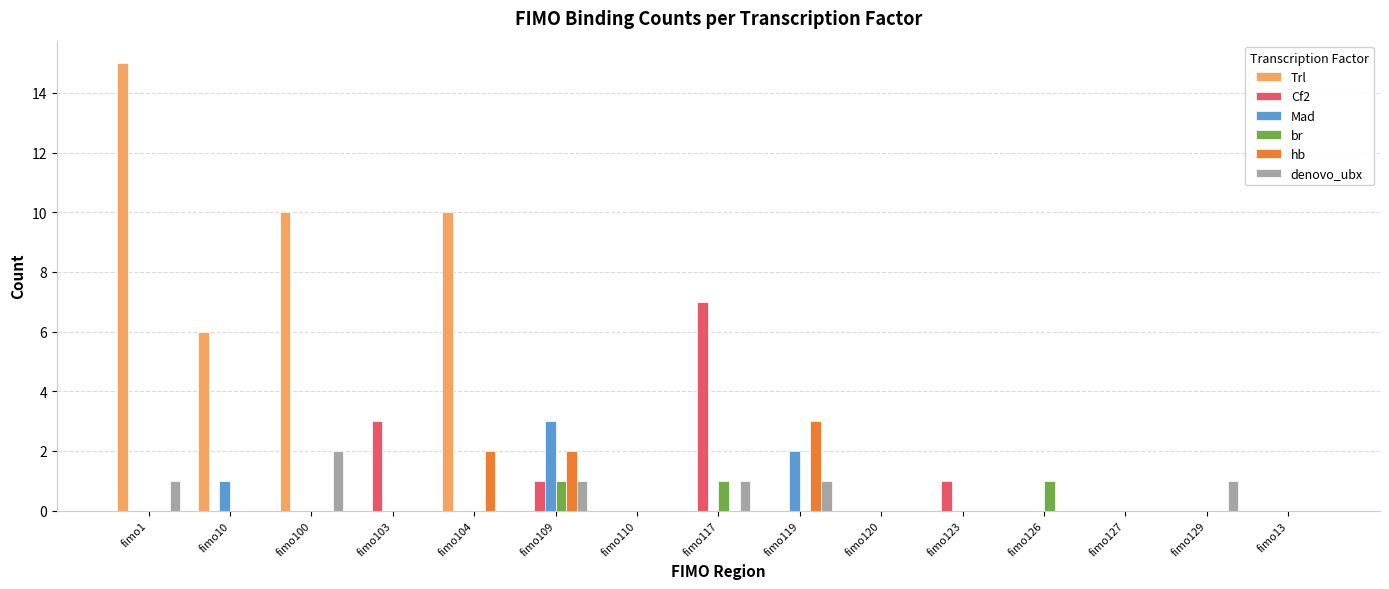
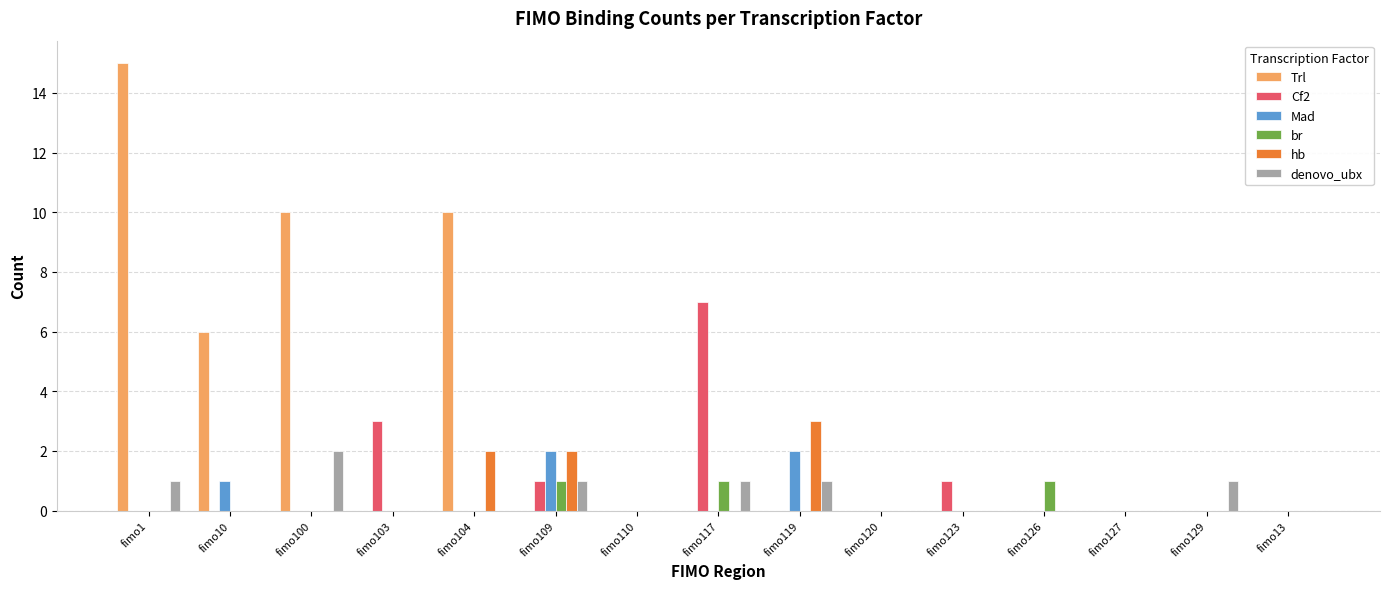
Mad, fimo109: 3 -> 2
